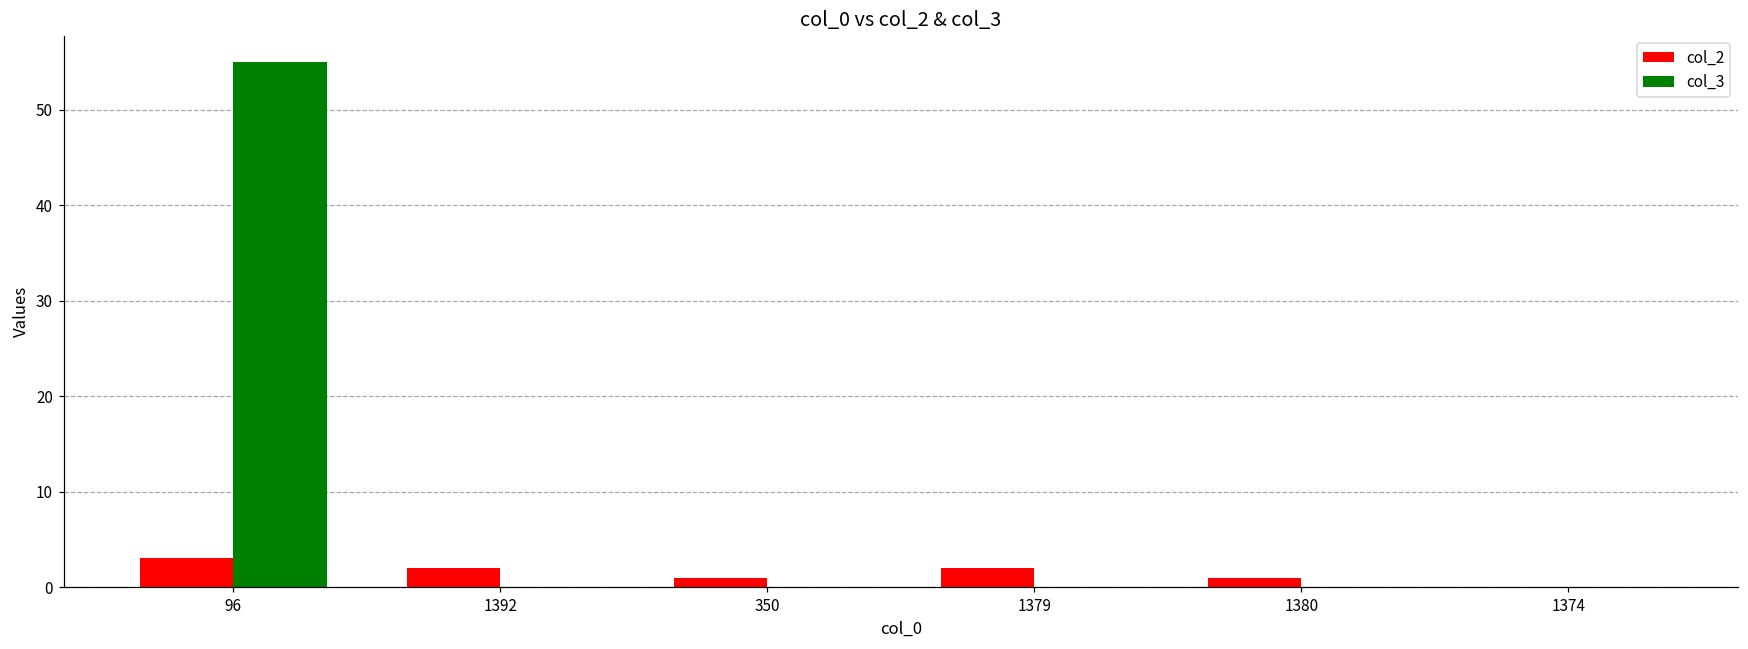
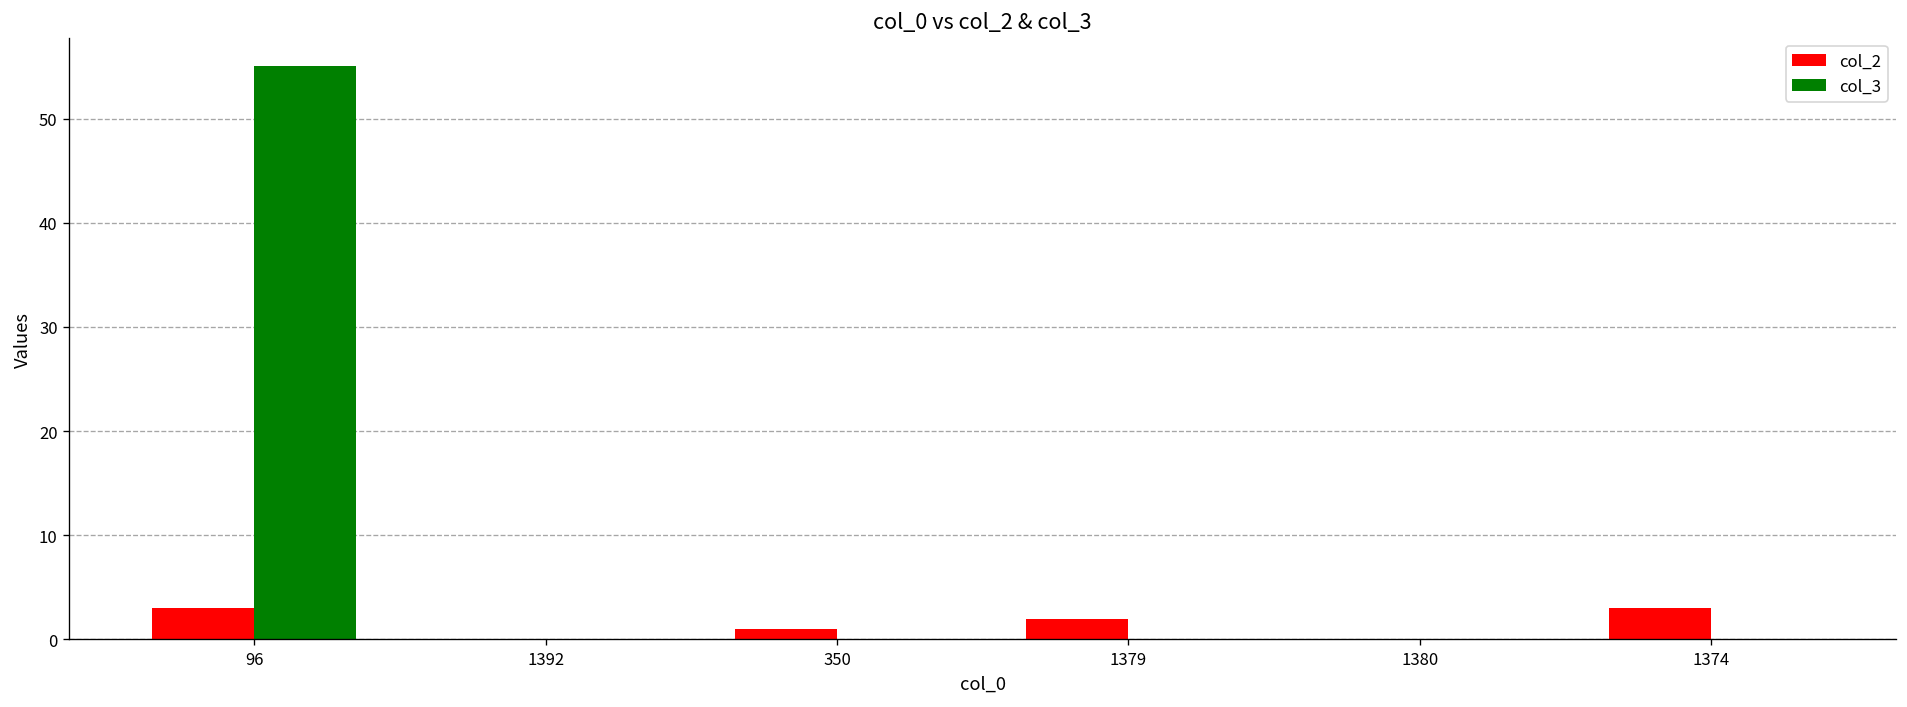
col_2, 1392: 2 -> 0
col_2, 1380: 1 -> 0
col_2, 1374: 0 -> 3
